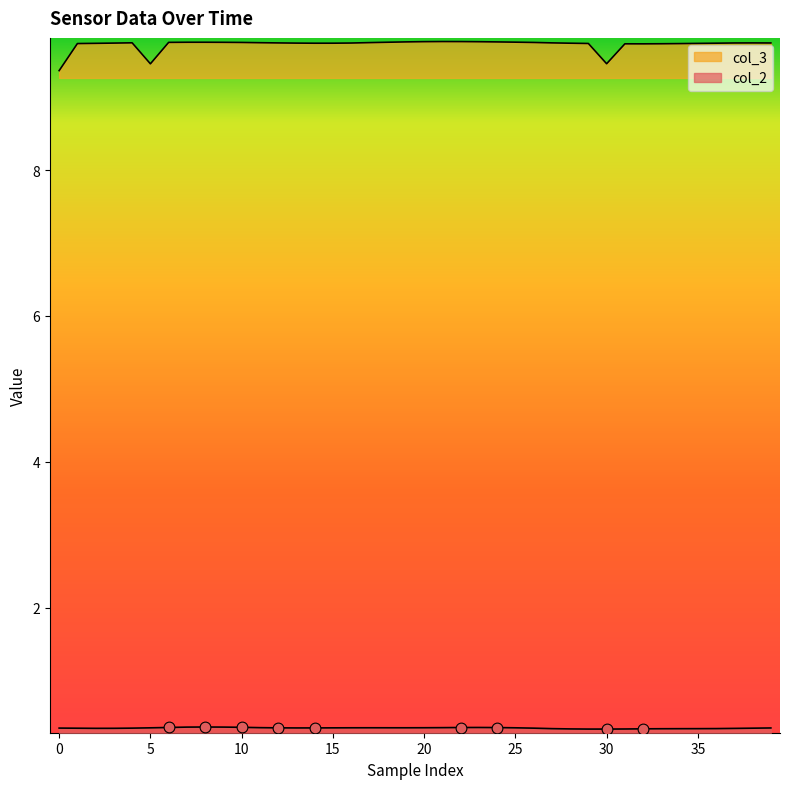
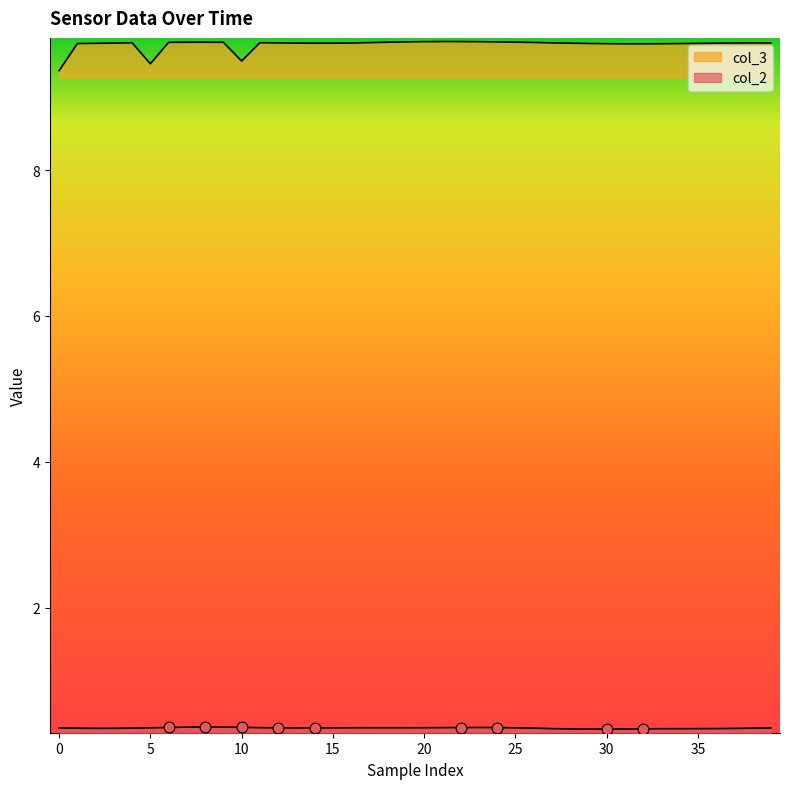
col_3, 10: 9.7 -> 9.5
col_3, 30: 9.5 -> 9.7
